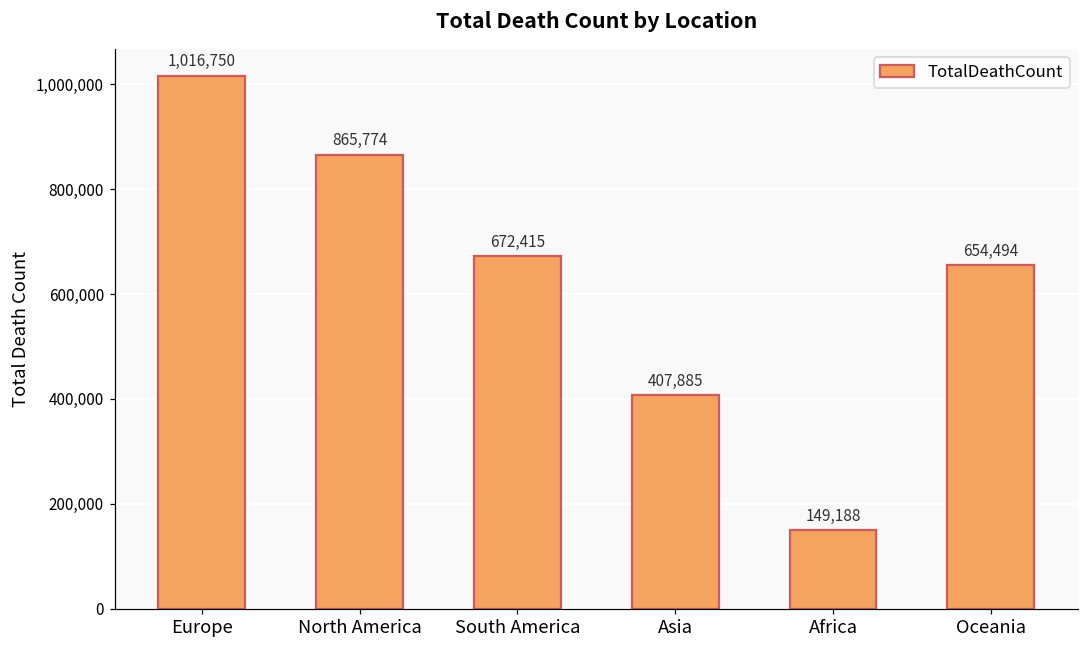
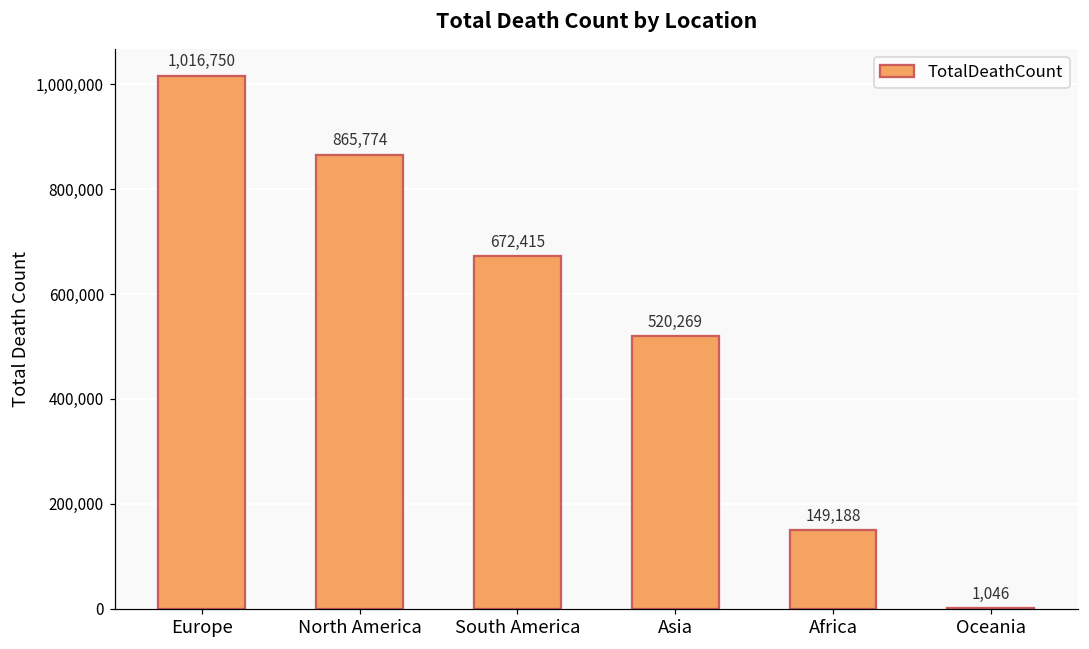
Asia: 407,885 -> 520,269
Oceania: 654,494 -> 1,046
